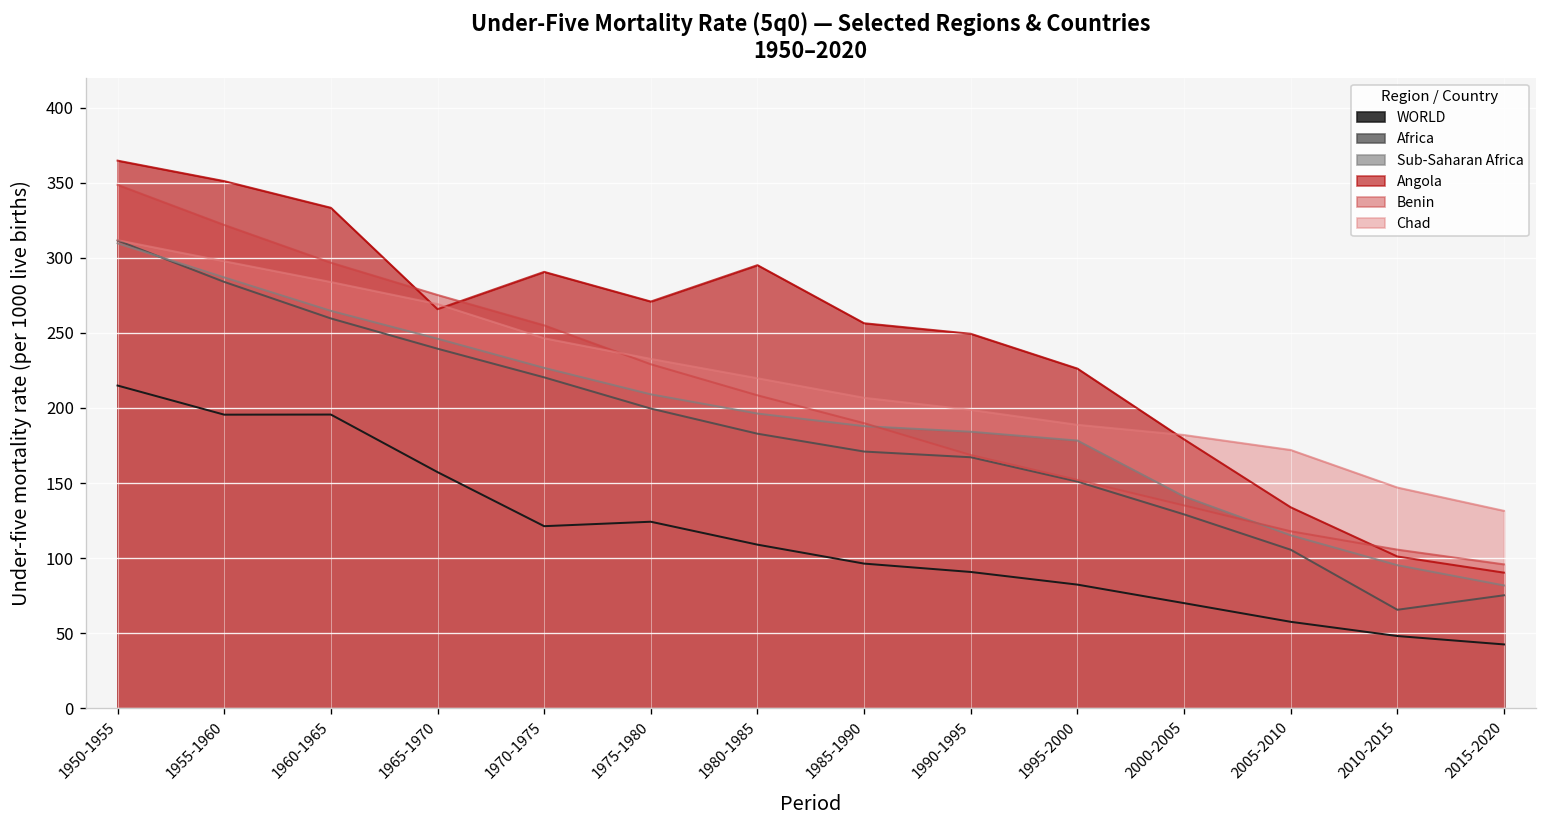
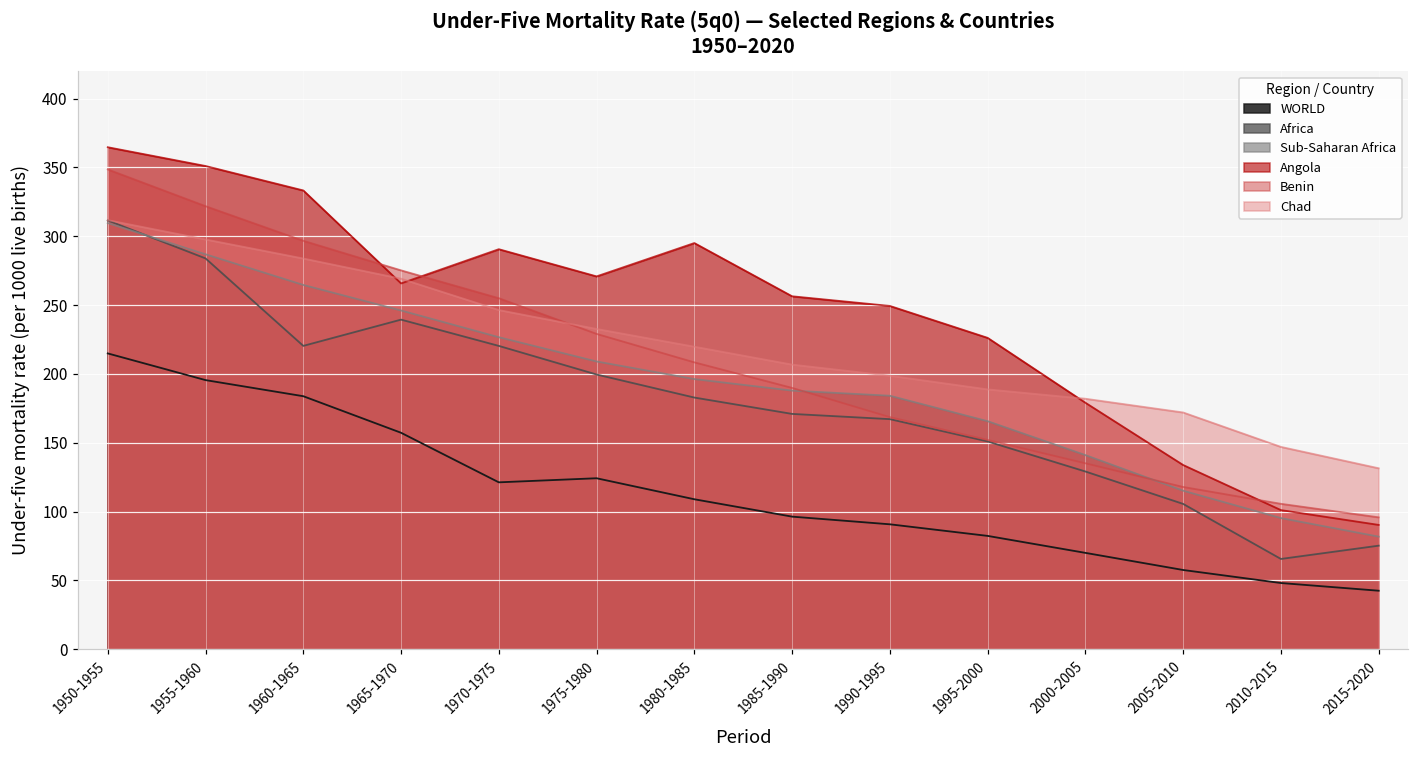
WORLD, 1960-1965: 196 -> 184
Africa, 1960-1965: 260 -> 220
Sub-Saharan Africa, 1995-2000: 178 -> 166
